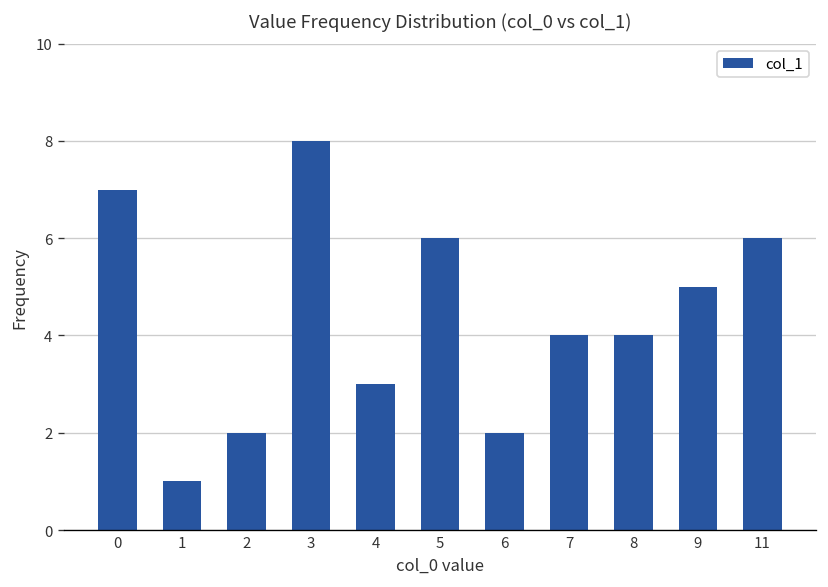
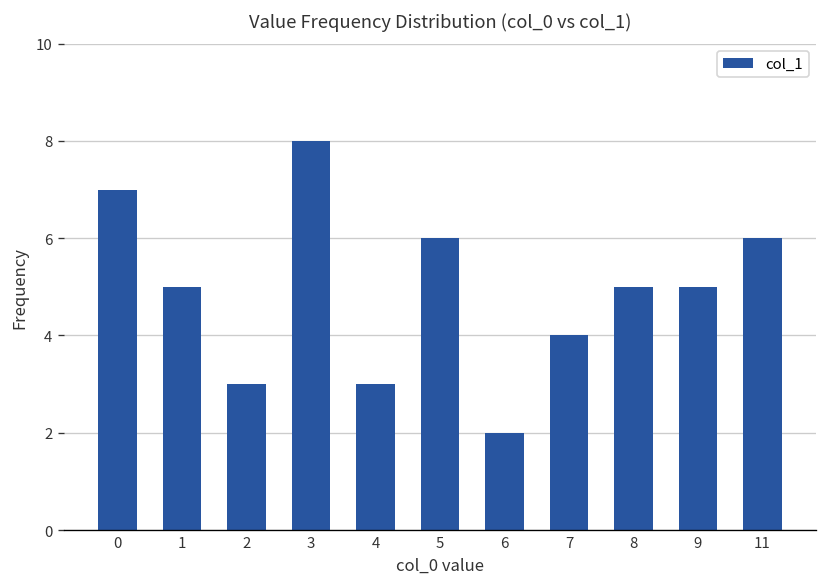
1: 1 -> 5
2: 2 -> 3
8: 4 -> 5
